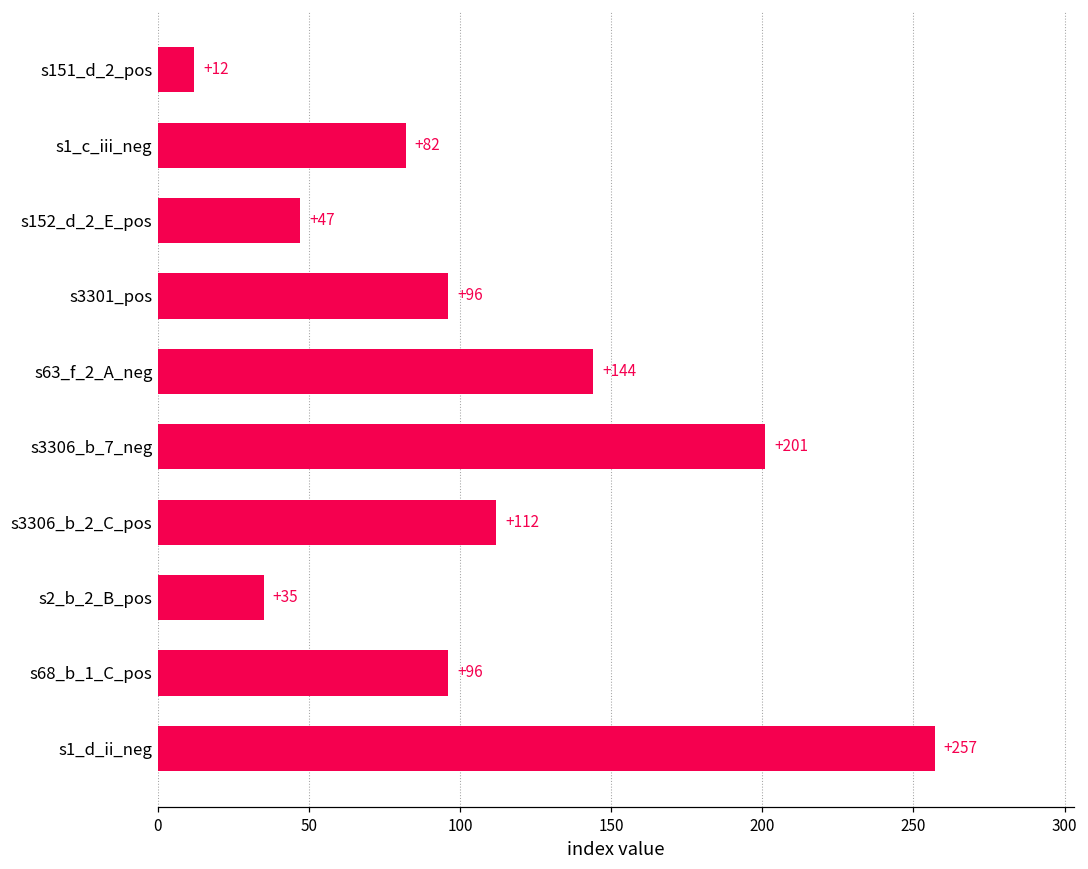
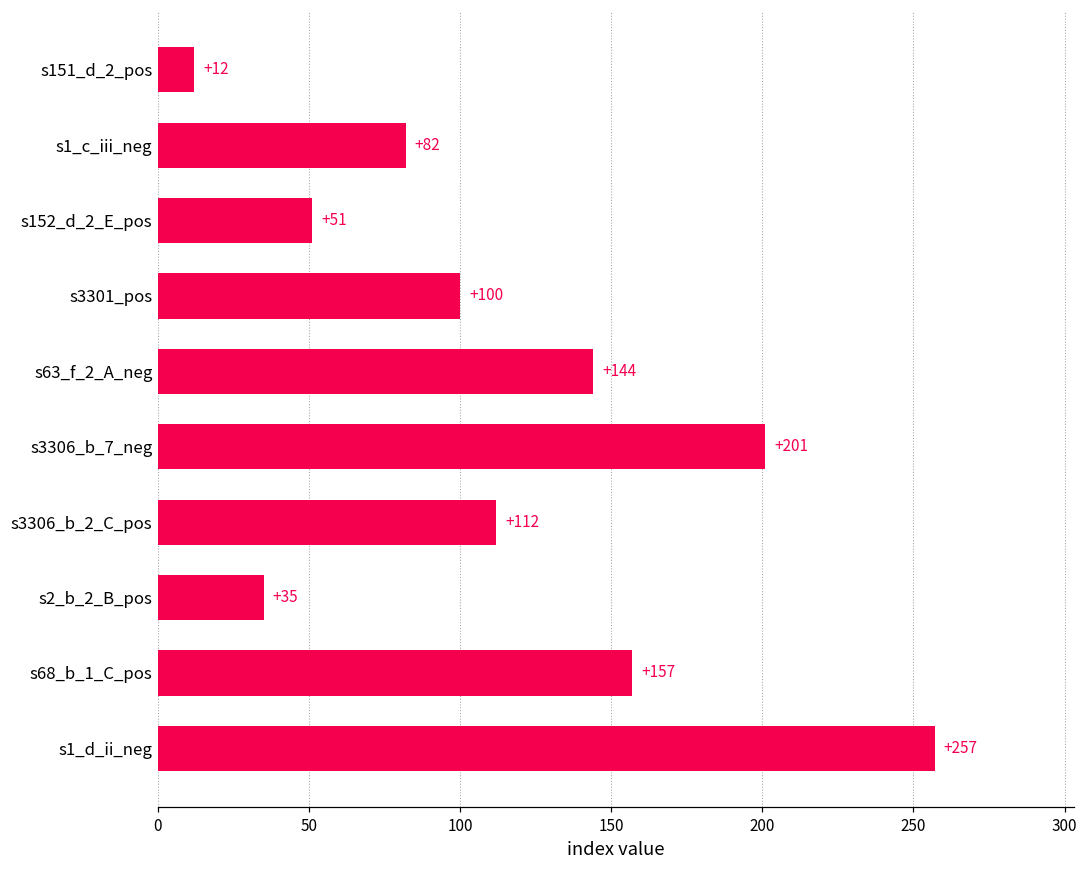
s152_d_2_E_pos: +47 -> +51
s3301_pos: +96 -> +100
s68_b_1_C_pos: +96 -> +157
